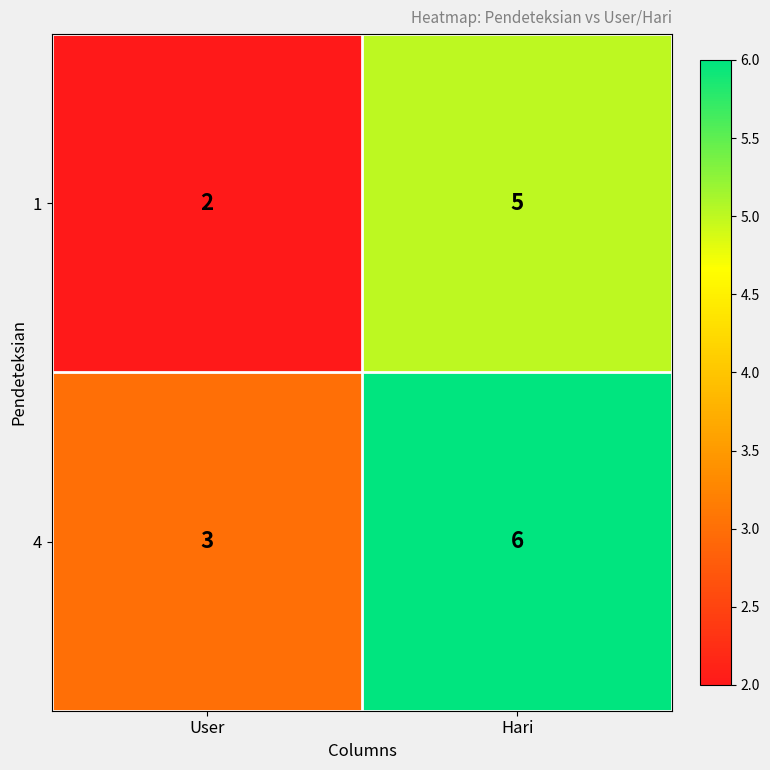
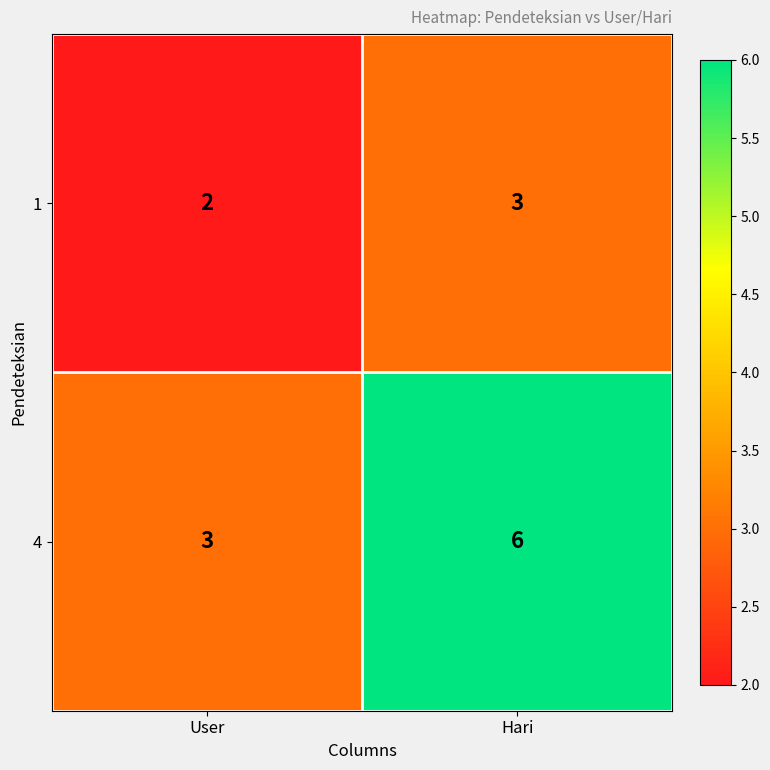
1, Hari: 5 -> 3
